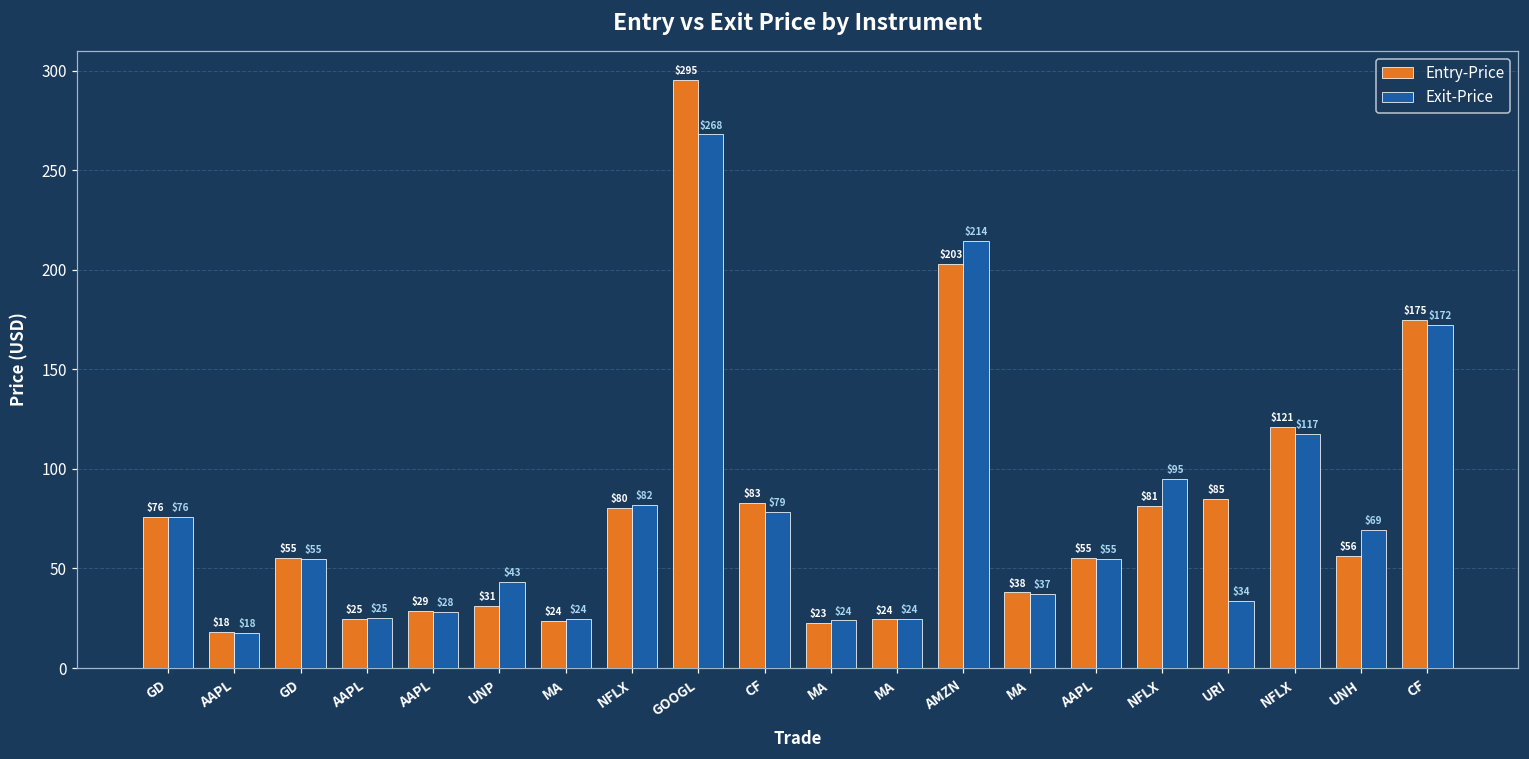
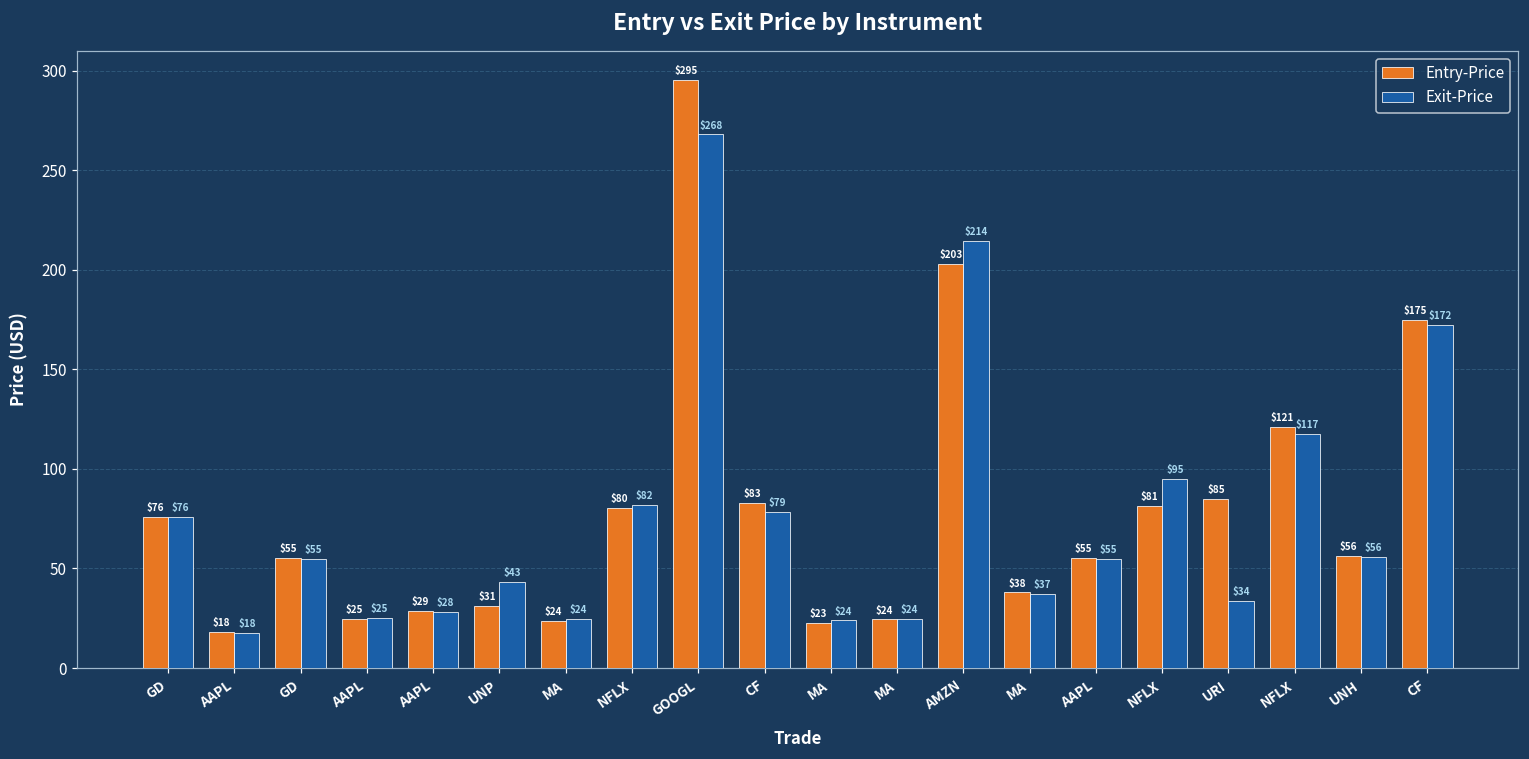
Exit-Price, UNH: $69 -> $56
